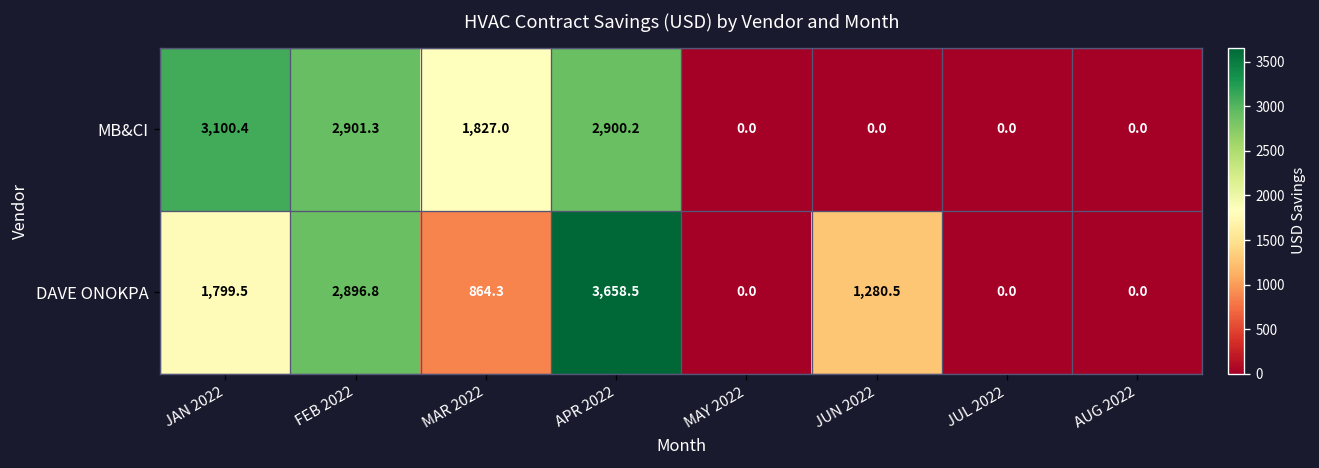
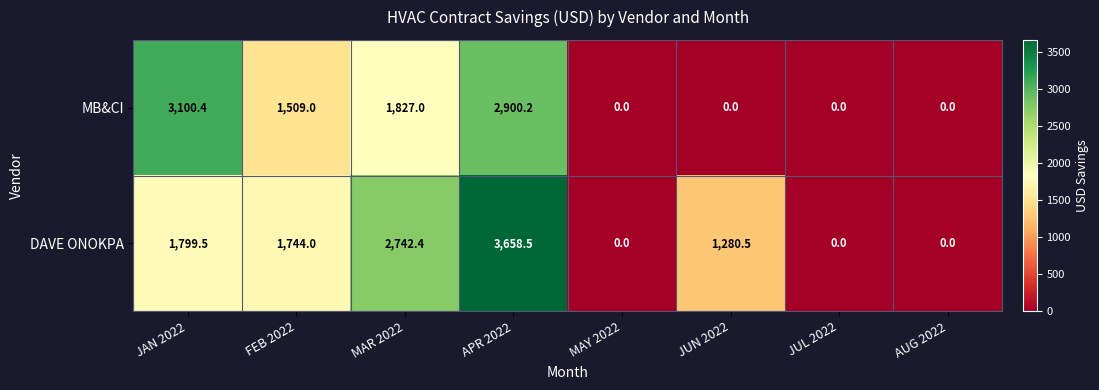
MB&CI, FEB 2022: 2,901.3 -> 1,509.0
DAVE ONOKPA, FEB 2022: 2,896.8 -> 1,744.0
DAVE ONOKPA, MAR 2022: 864.3 -> 2,742.4
